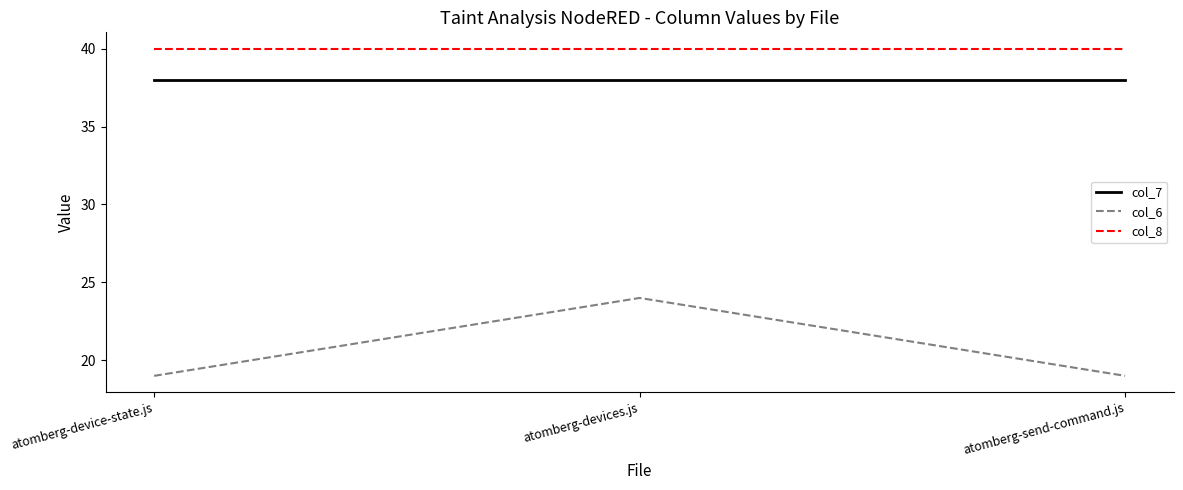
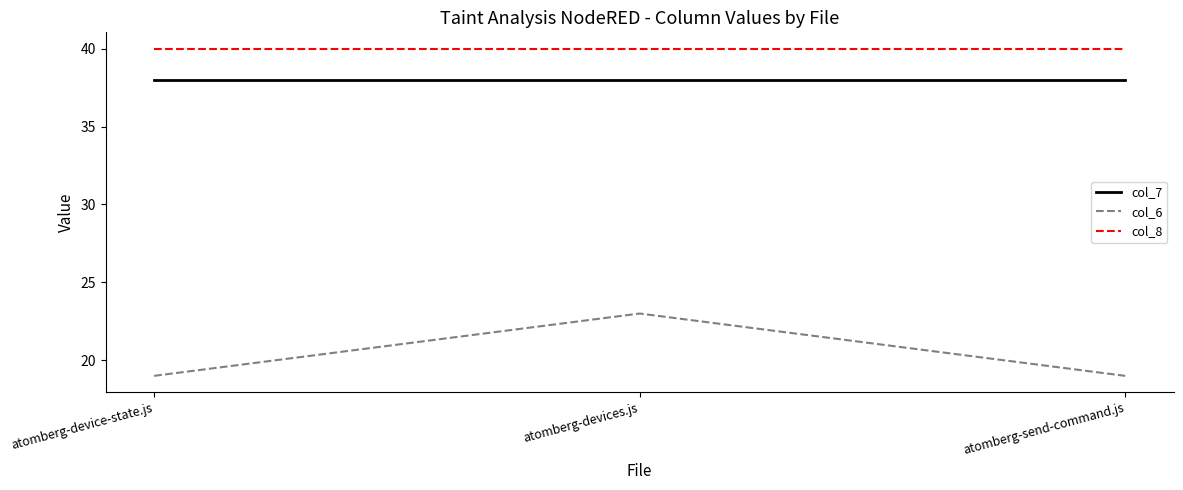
col_6, atomberg-devices.js: 24 -> 23
